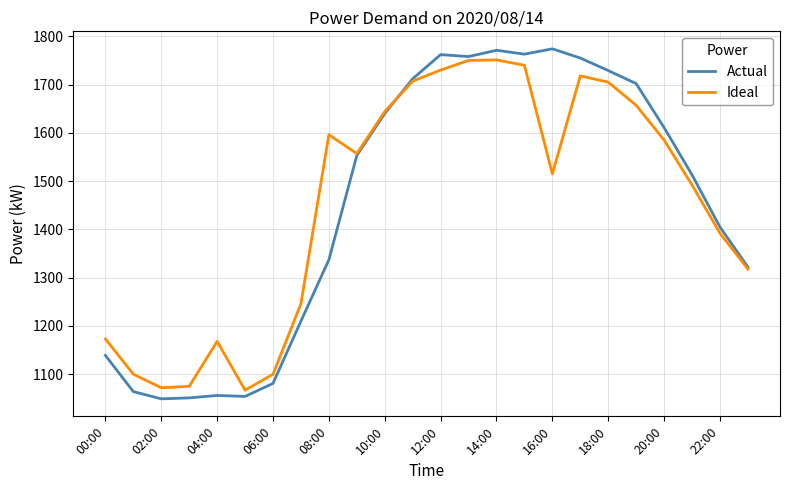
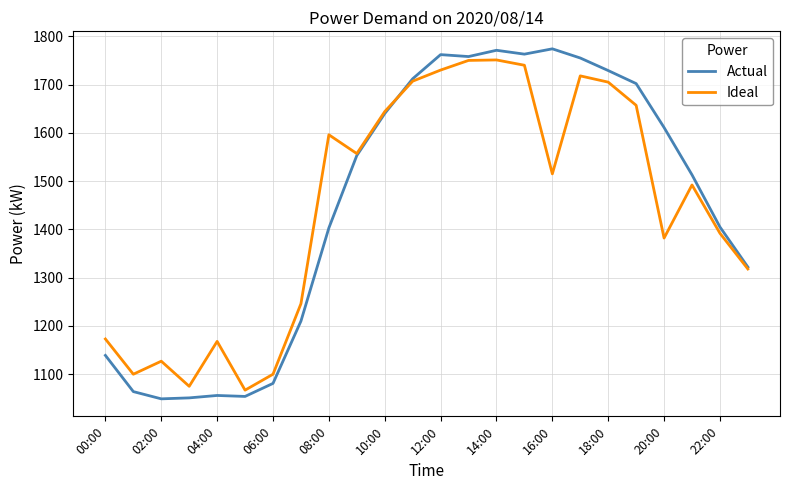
Ideal, 02:00: 1070 -> 1130
Actual, 08:00: 1340 -> 1400
Ideal, 20:00: 1590 -> 1380
